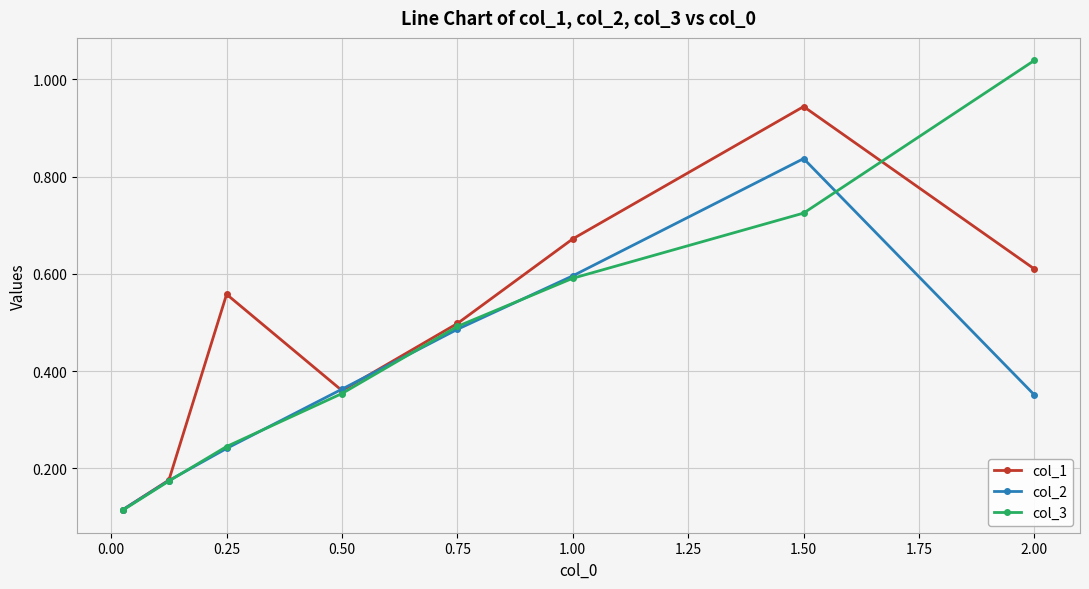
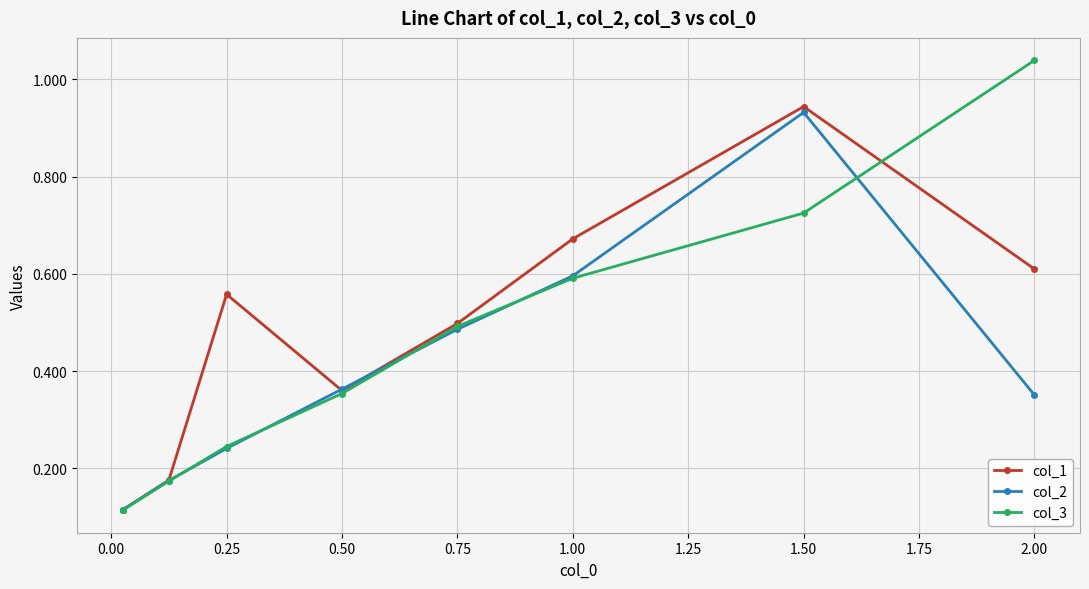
col_2, 1.50: 0.84 -> 0.93
